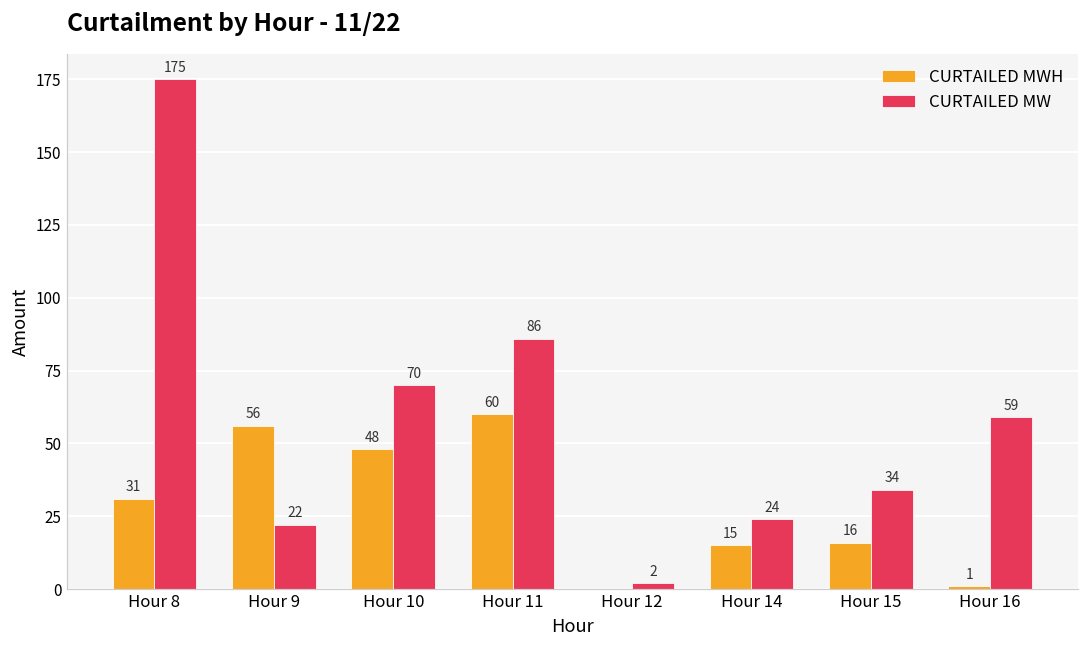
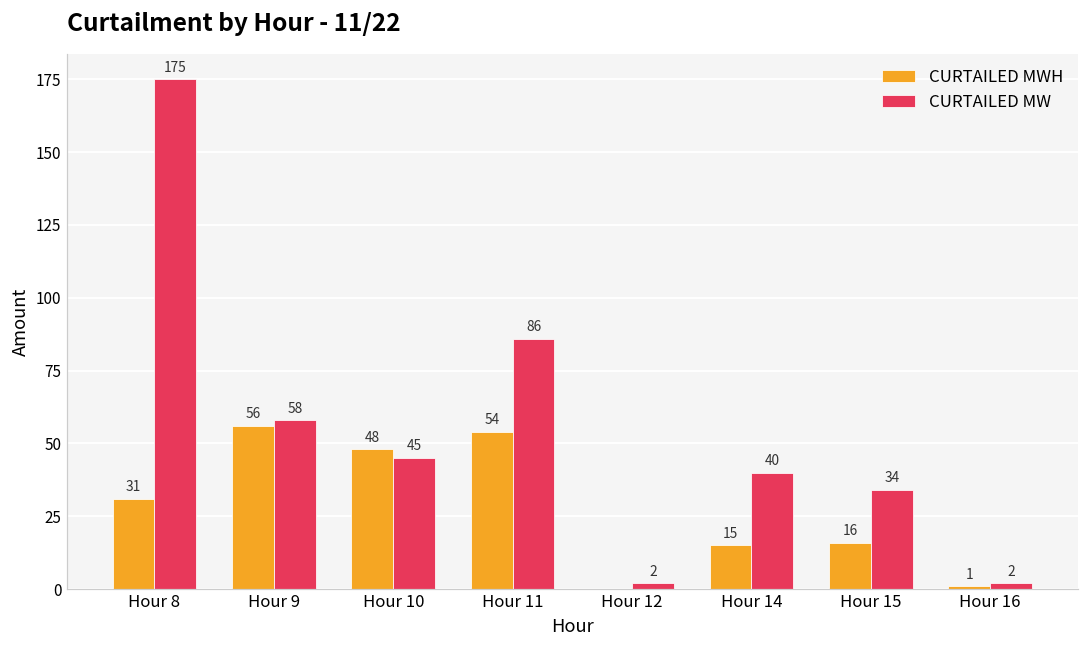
CURTAILED MW, Hour 9: 22 -> 58
CURTAILED MW, Hour 10: 70 -> 45
CURTAILED MWH, Hour 11: 60 -> 54
CURTAILED MW, Hour 14: 24 -> 40
CURTAILED MW, Hour 16: 59 -> 2
